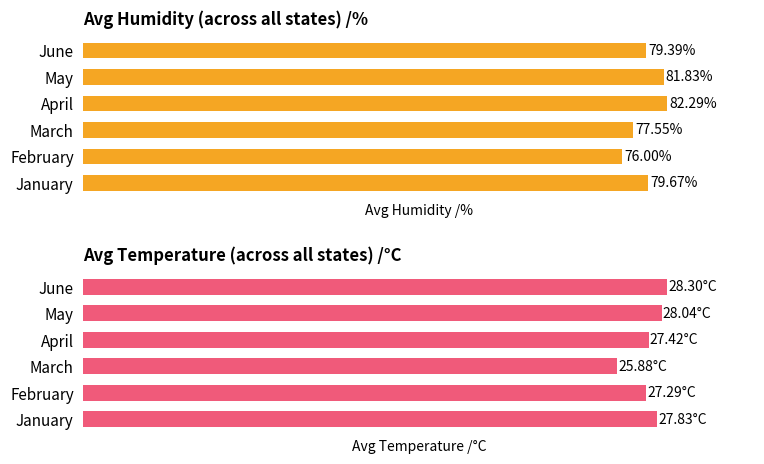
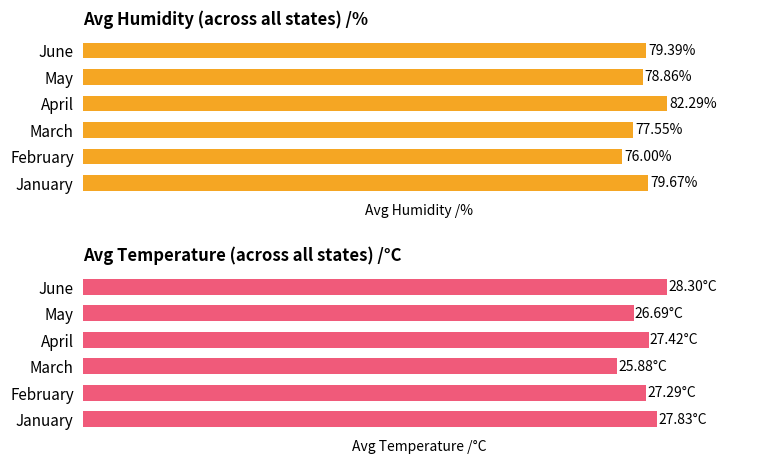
Avg Humidity (across all states) /%, May: 81.83% -> 78.86%
Avg Temperature (across all states) /°C, May: 28.04°C -> 26.69°C
